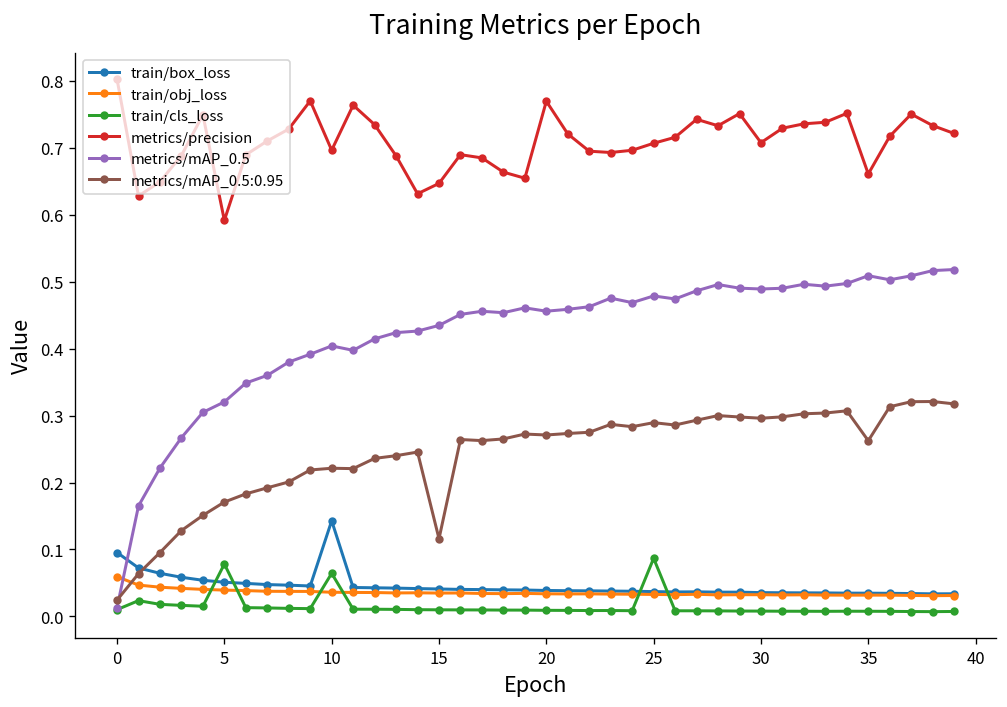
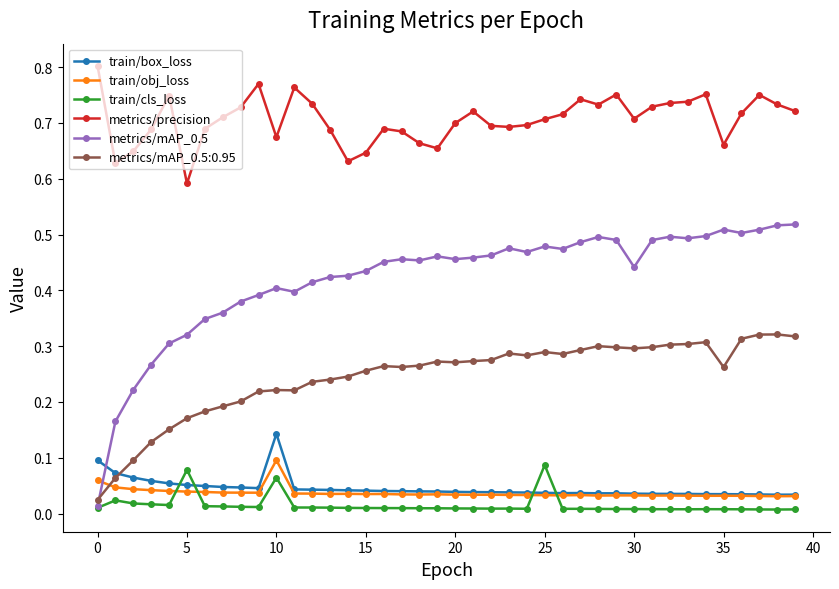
train/obj_loss, 10: 0.04 -> 0.10
metrics/precision, 10: 0.70 -> 0.67
metrics/mAP_0.5:0.95, 15: 0.12 -> 0.26
metrics/precision, 20: 0.77 -> 0.70
metrics/mAP_0.5, 30: 0.49 -> 0.44
